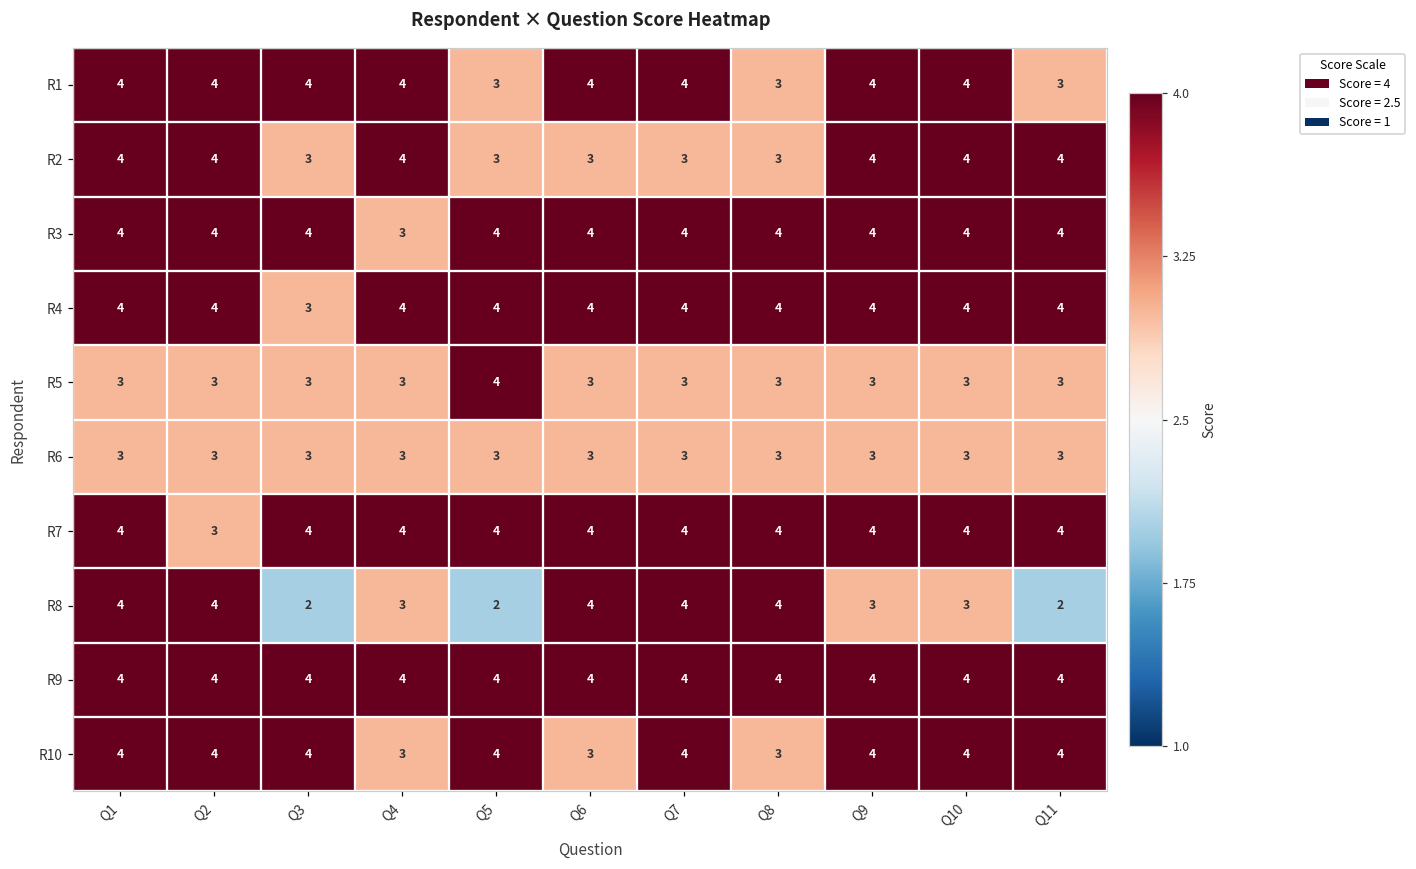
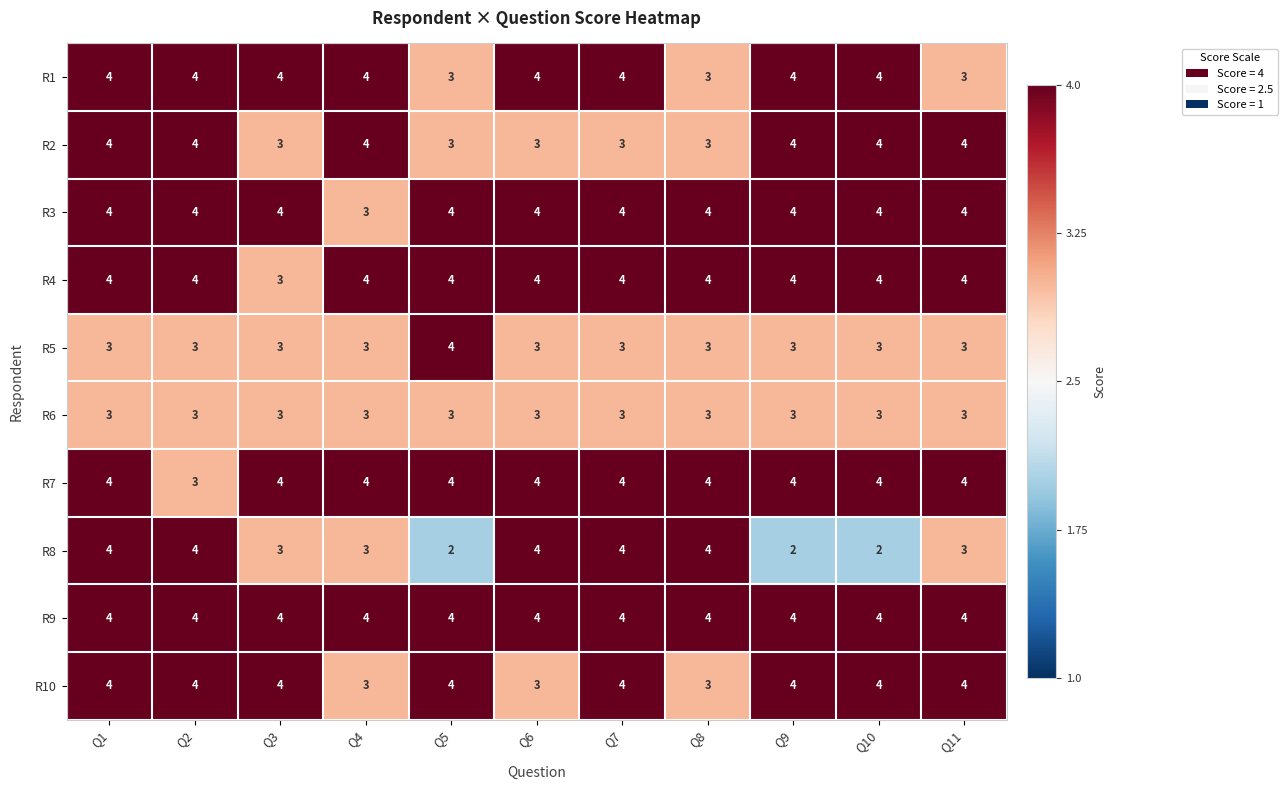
R8, Q3: 2 -> 3
R8, Q9: 3 -> 2
R8, Q10: 3 -> 2
R8, Q11: 2 -> 3
